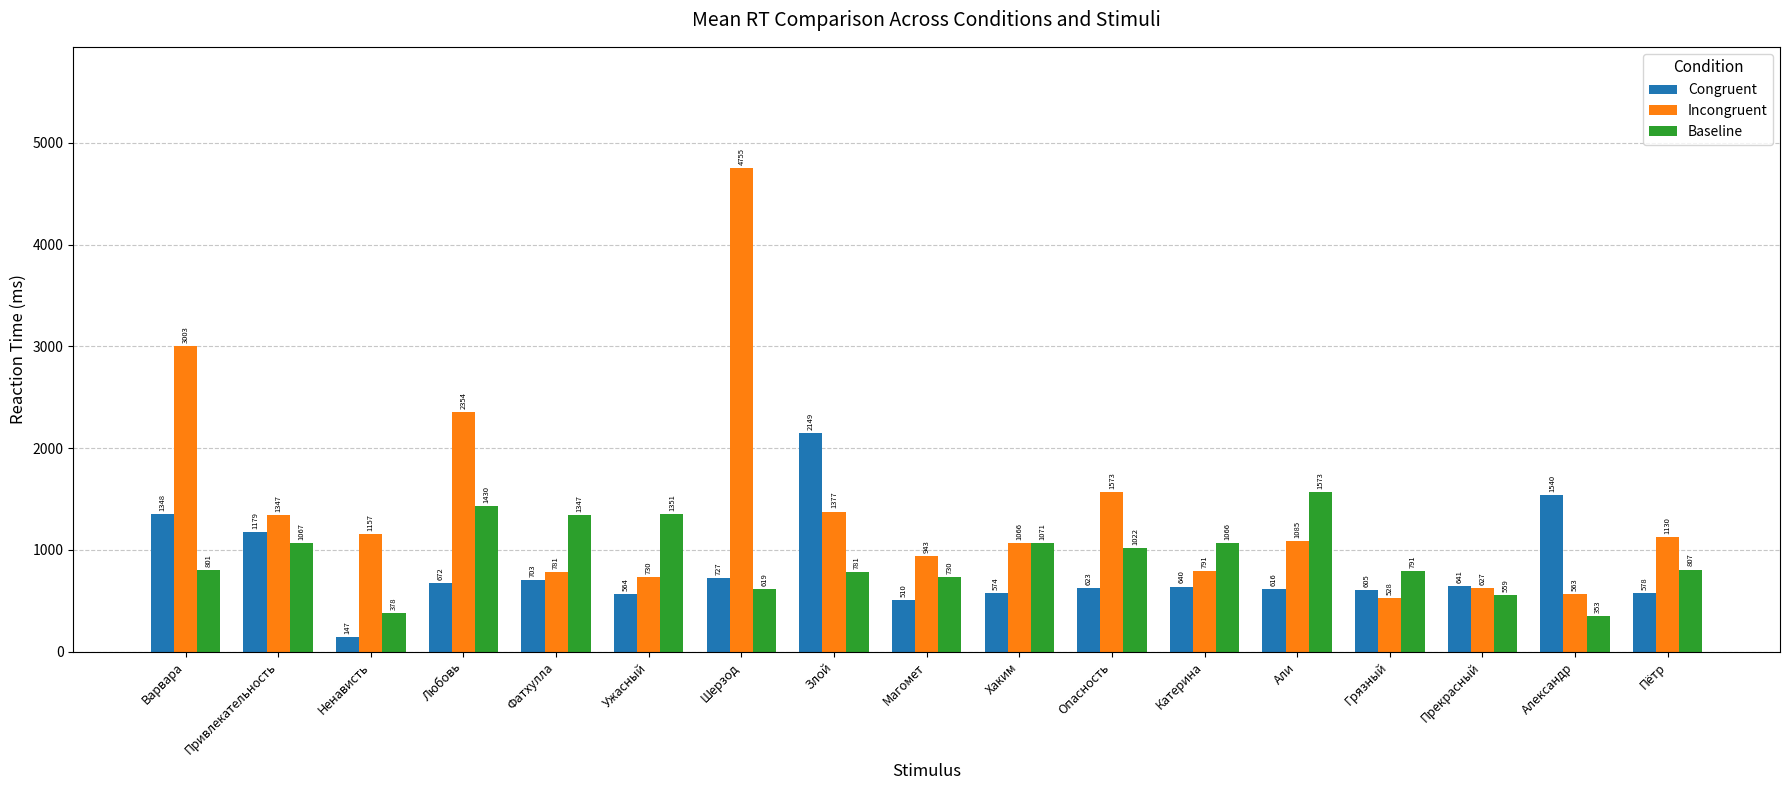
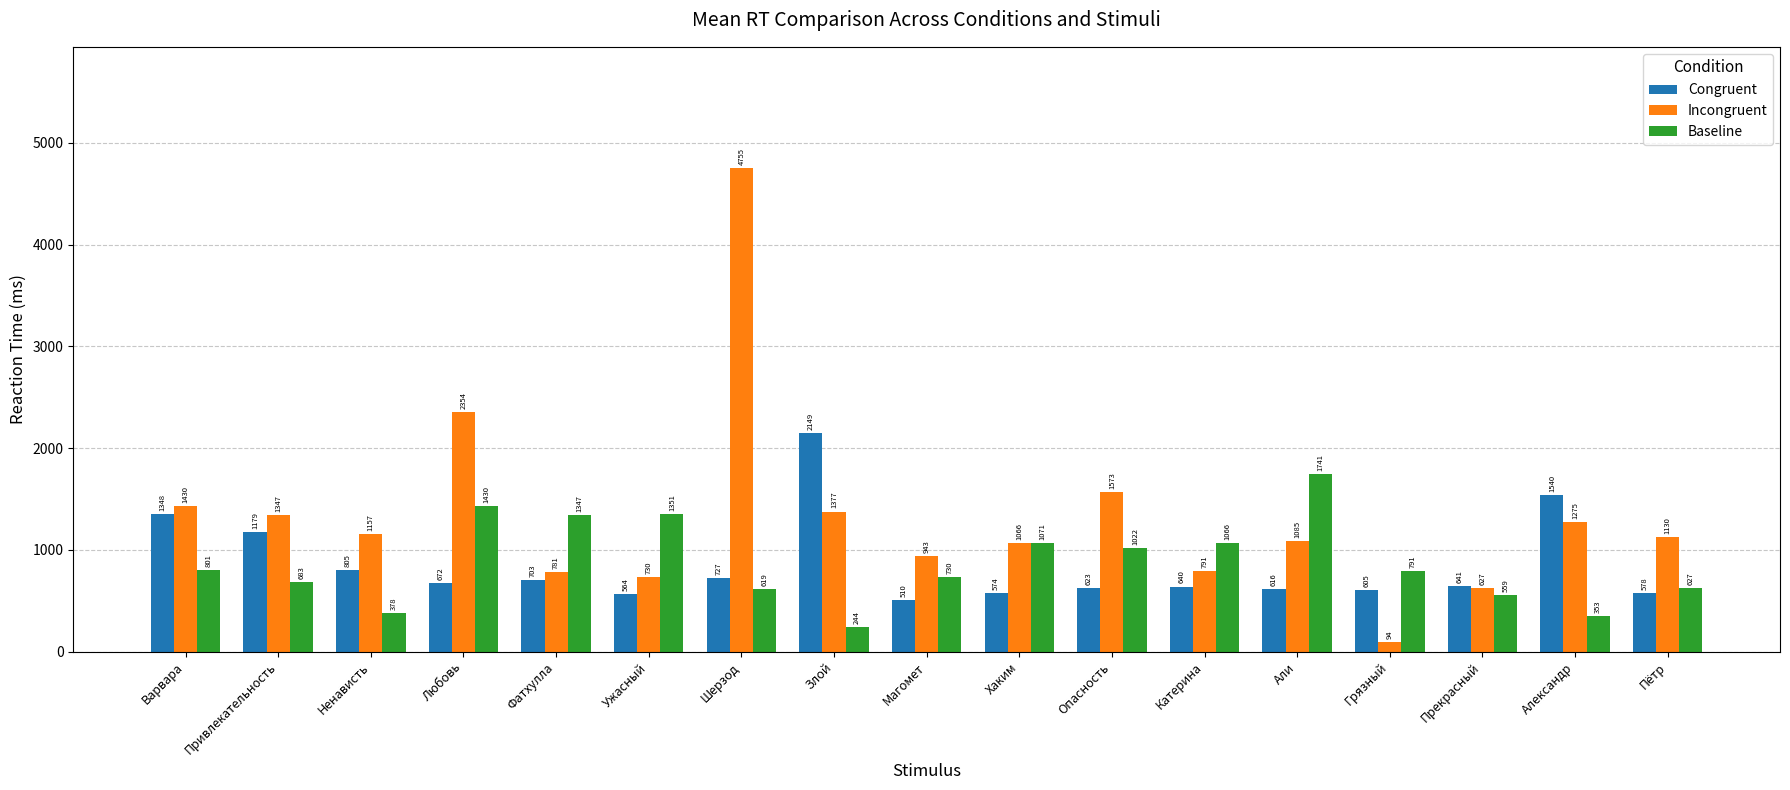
Incongruent, Варвара: 3003 -> 1430
Baseline, Привлекательность: 1067 -> 683
Congruent, Ненависть: 147 -> 805
Baseline, Злой: 781 -> 244
Baseline, Али: 1573 -> 1741
Incongruent, Грязный: 528 -> 94
Incongruent, Александр: 563 -> 1275
Baseline, Пётр: 807 -> 627
